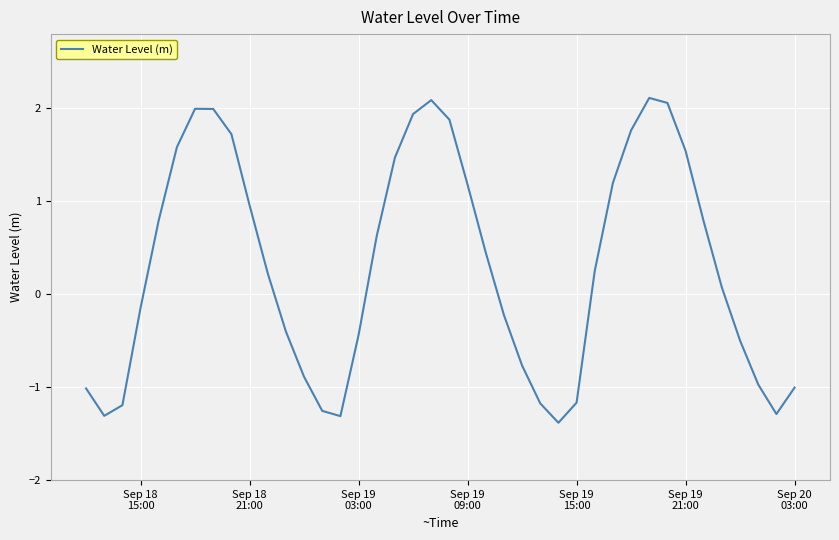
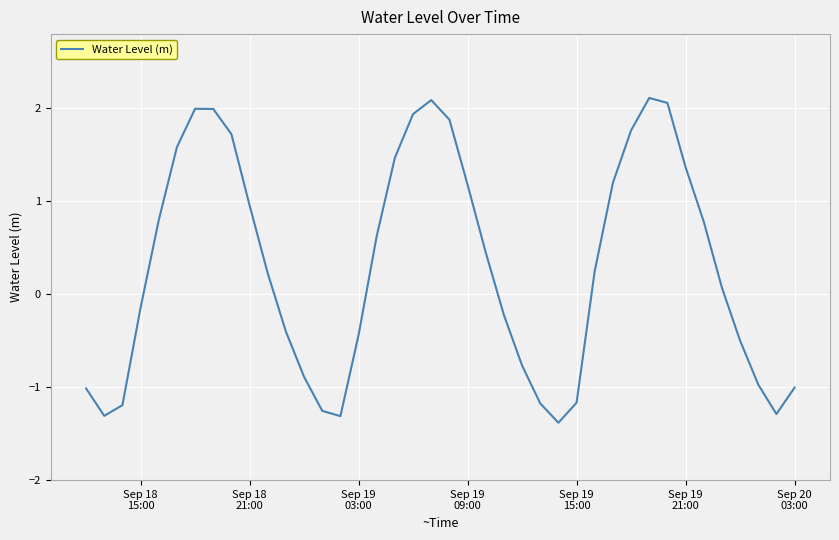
Sep 19 21:00: 1.5 -> 1.4
